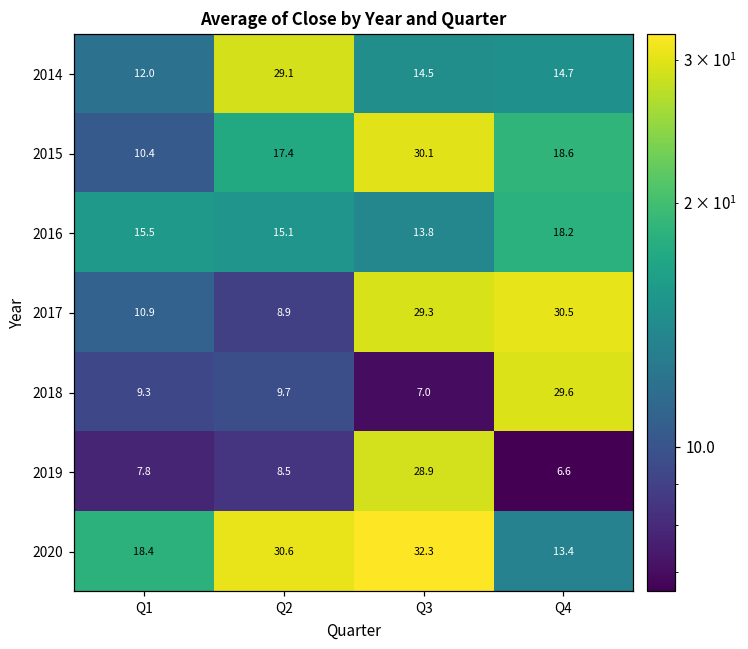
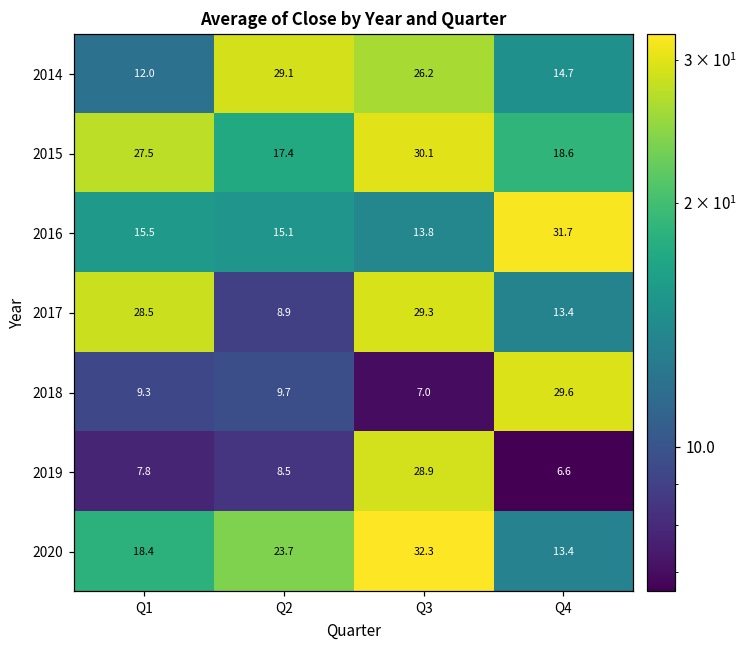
2014, Q3: 14.5 -> 26.2
2015, Q1: 10.4 -> 27.5
2016, Q4: 18.2 -> 31.7
2017, Q1: 10.9 -> 28.5
2017, Q4: 30.5 -> 13.4
2020, Q2: 30.6 -> 23.7
